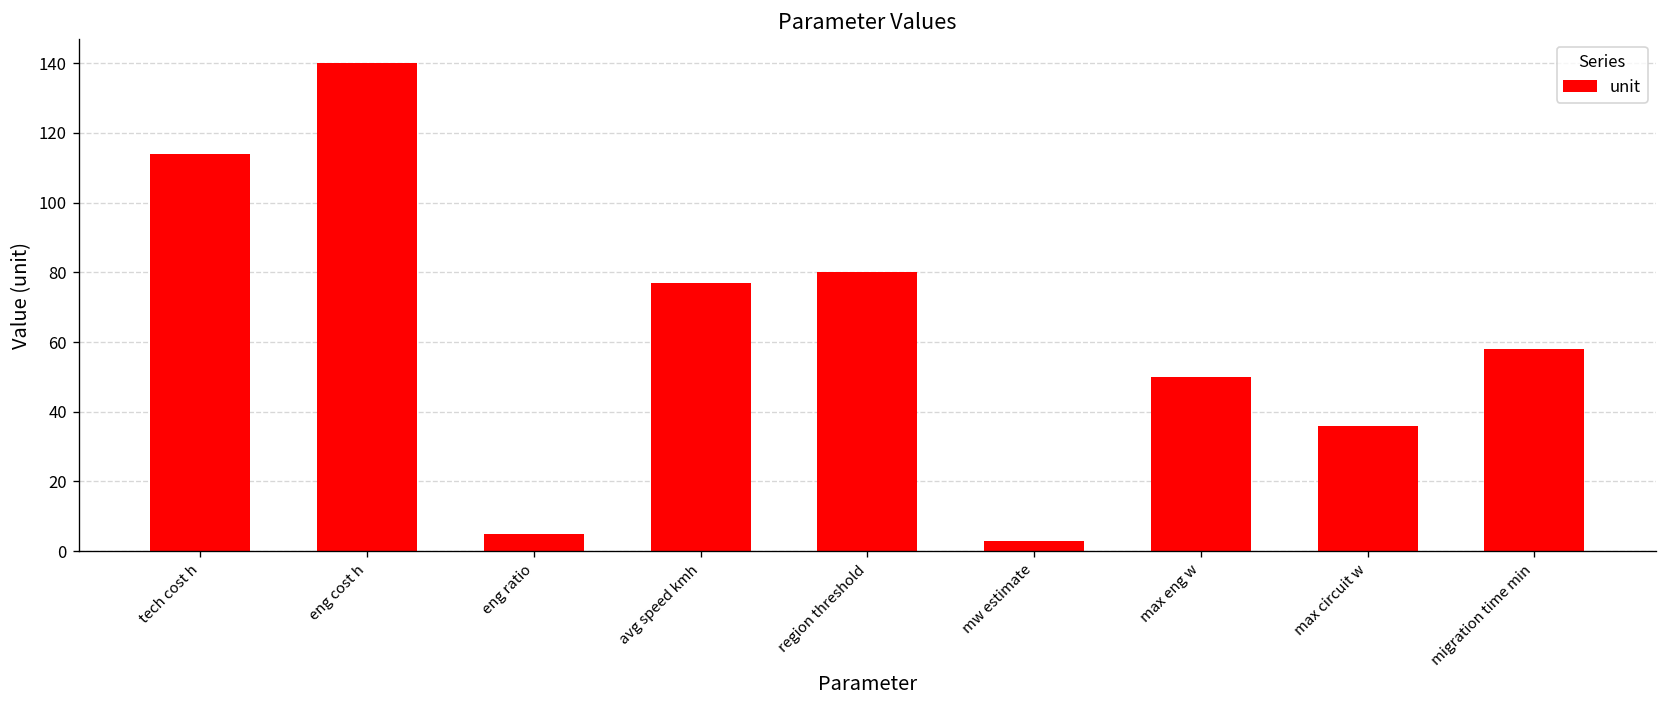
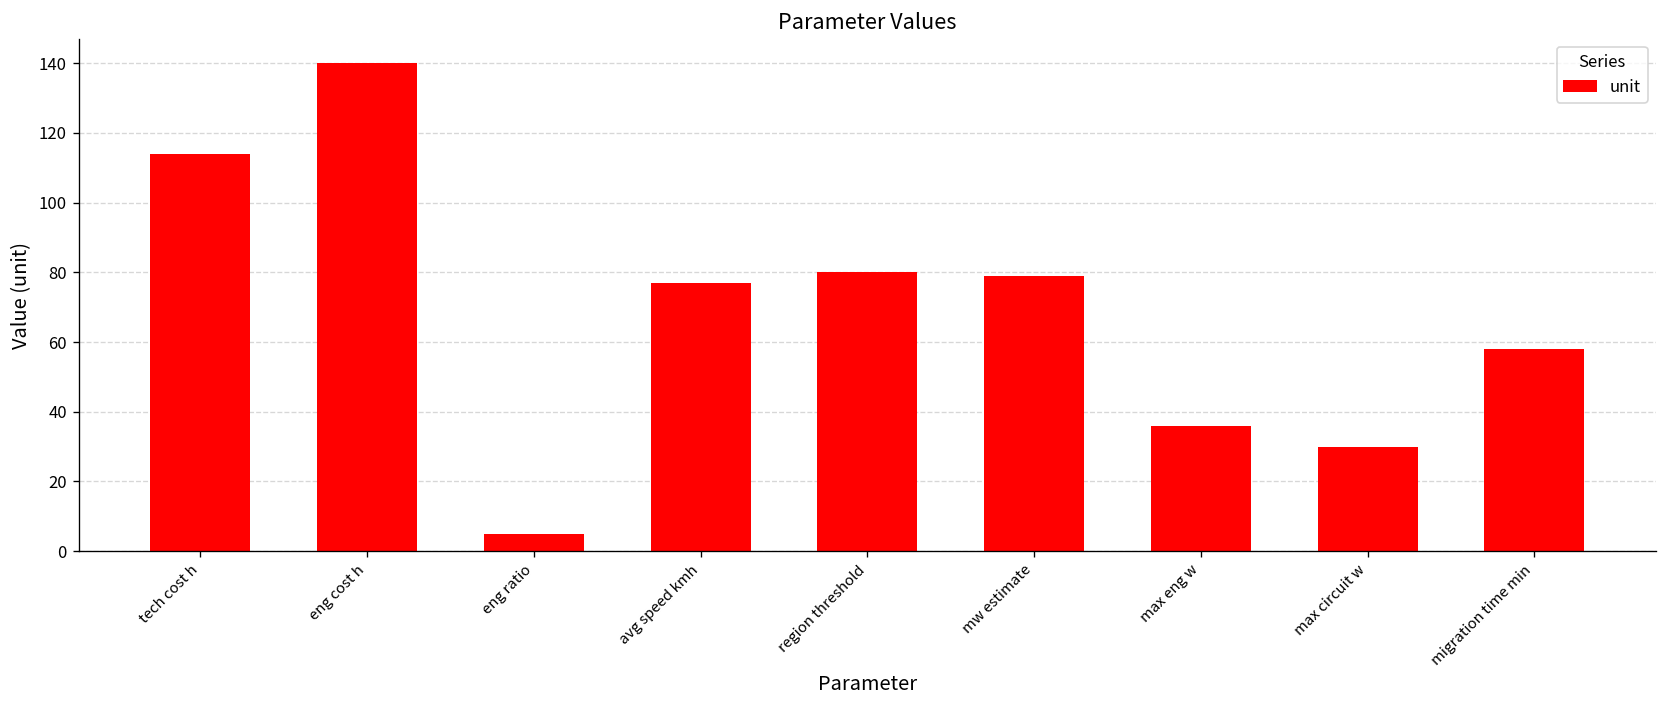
mw estimate: 3 -> 79
max eng w: 50 -> 36
max circuit w: 36 -> 30
